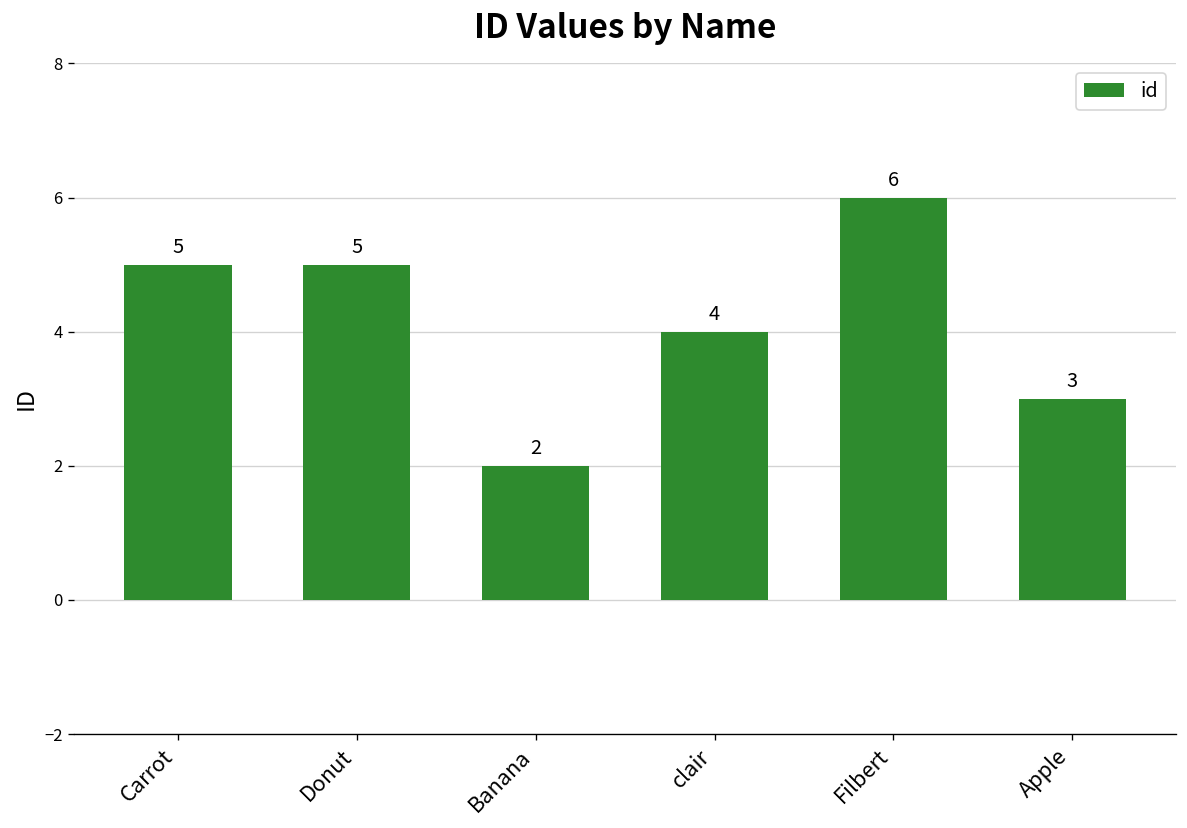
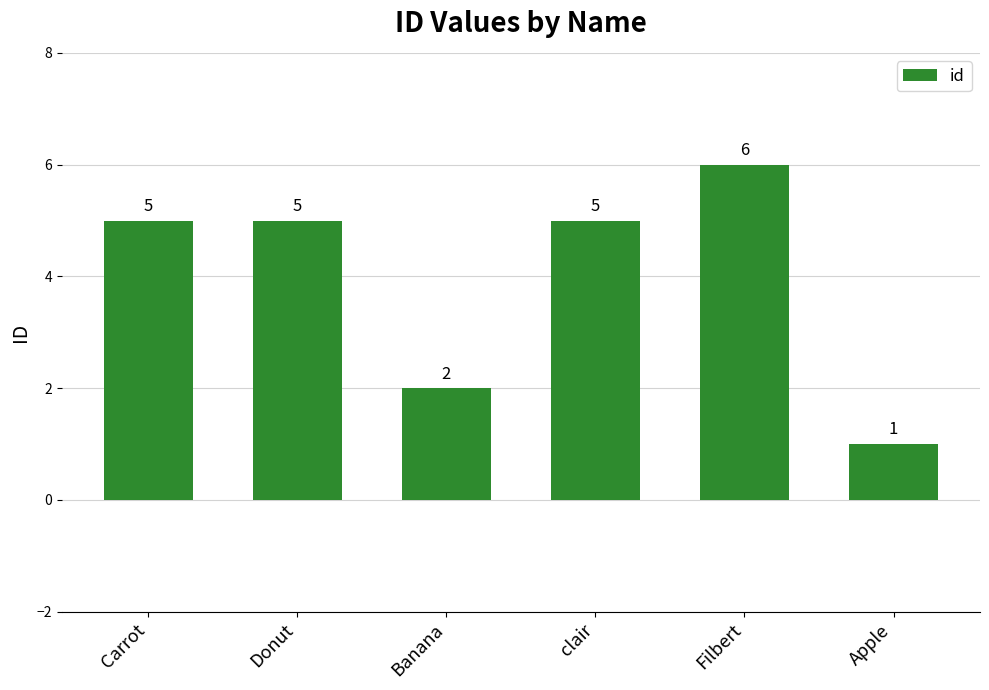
clair: 4 -> 5
Apple: 3 -> 1
